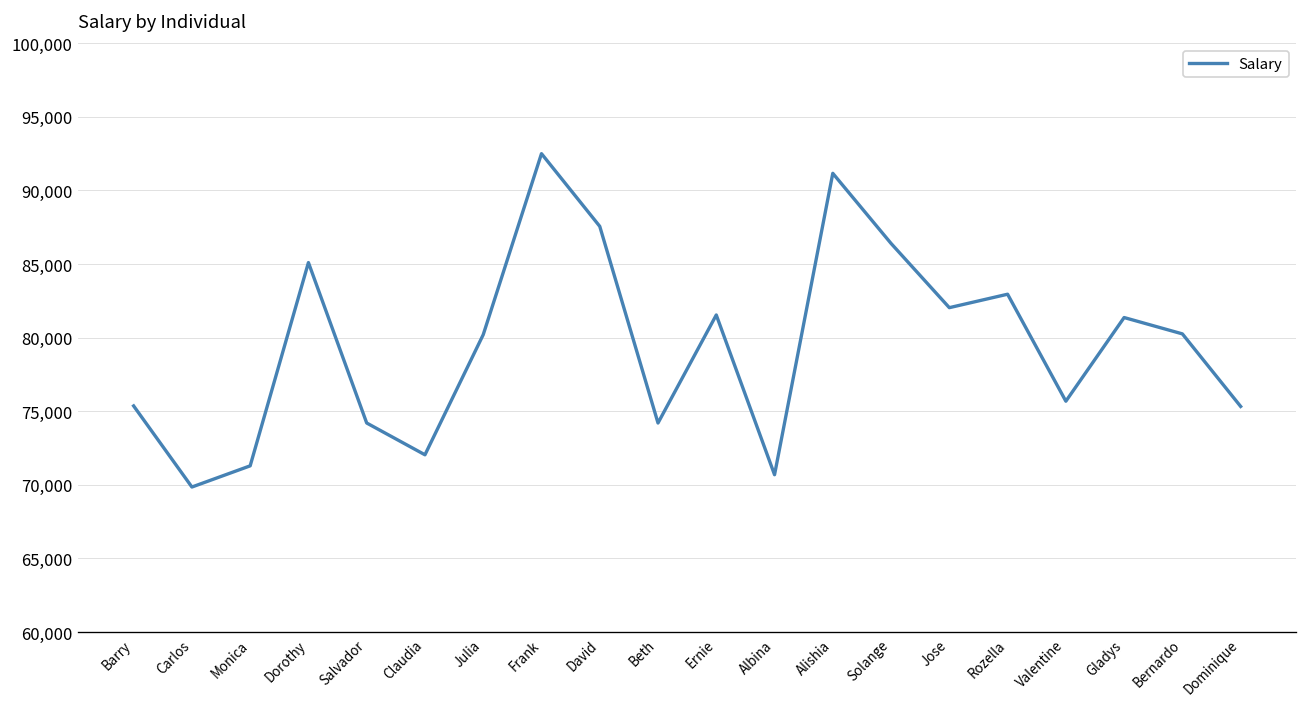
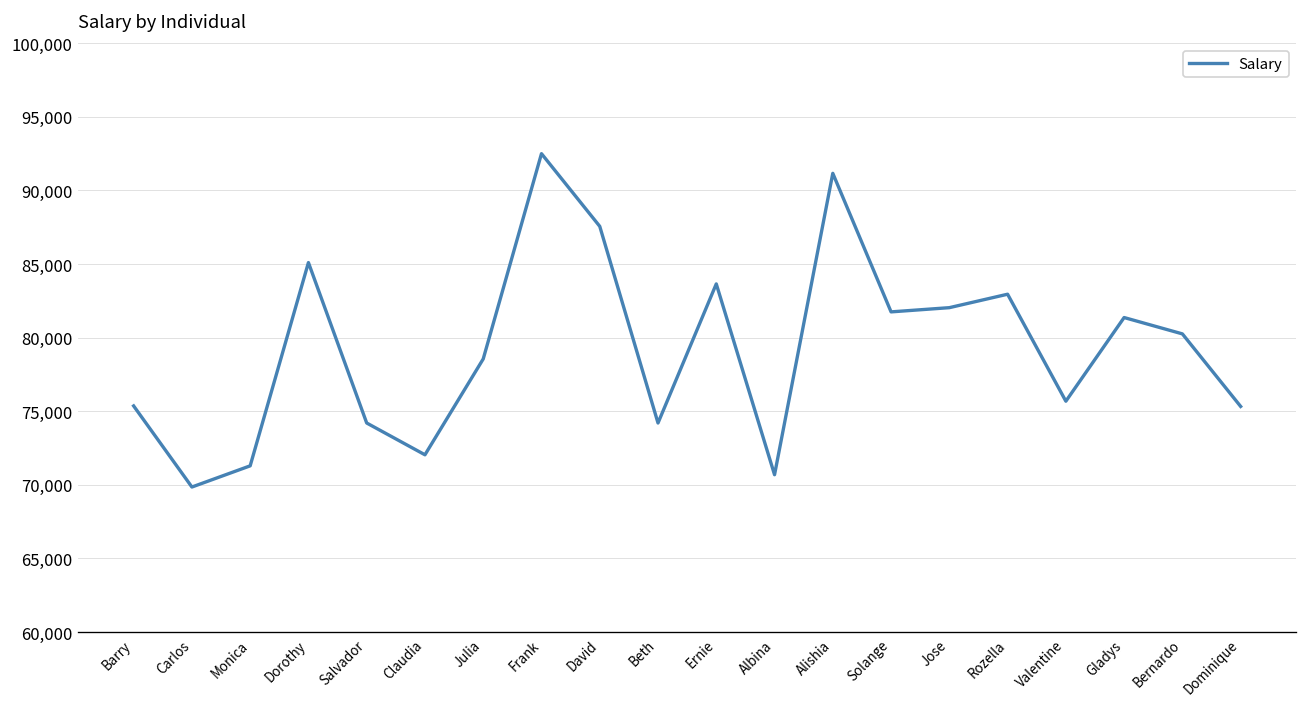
Julia: 80,200 -> 78,600
Ernie: 81,500 -> 83,700
Solange: 86,400 -> 81,800
